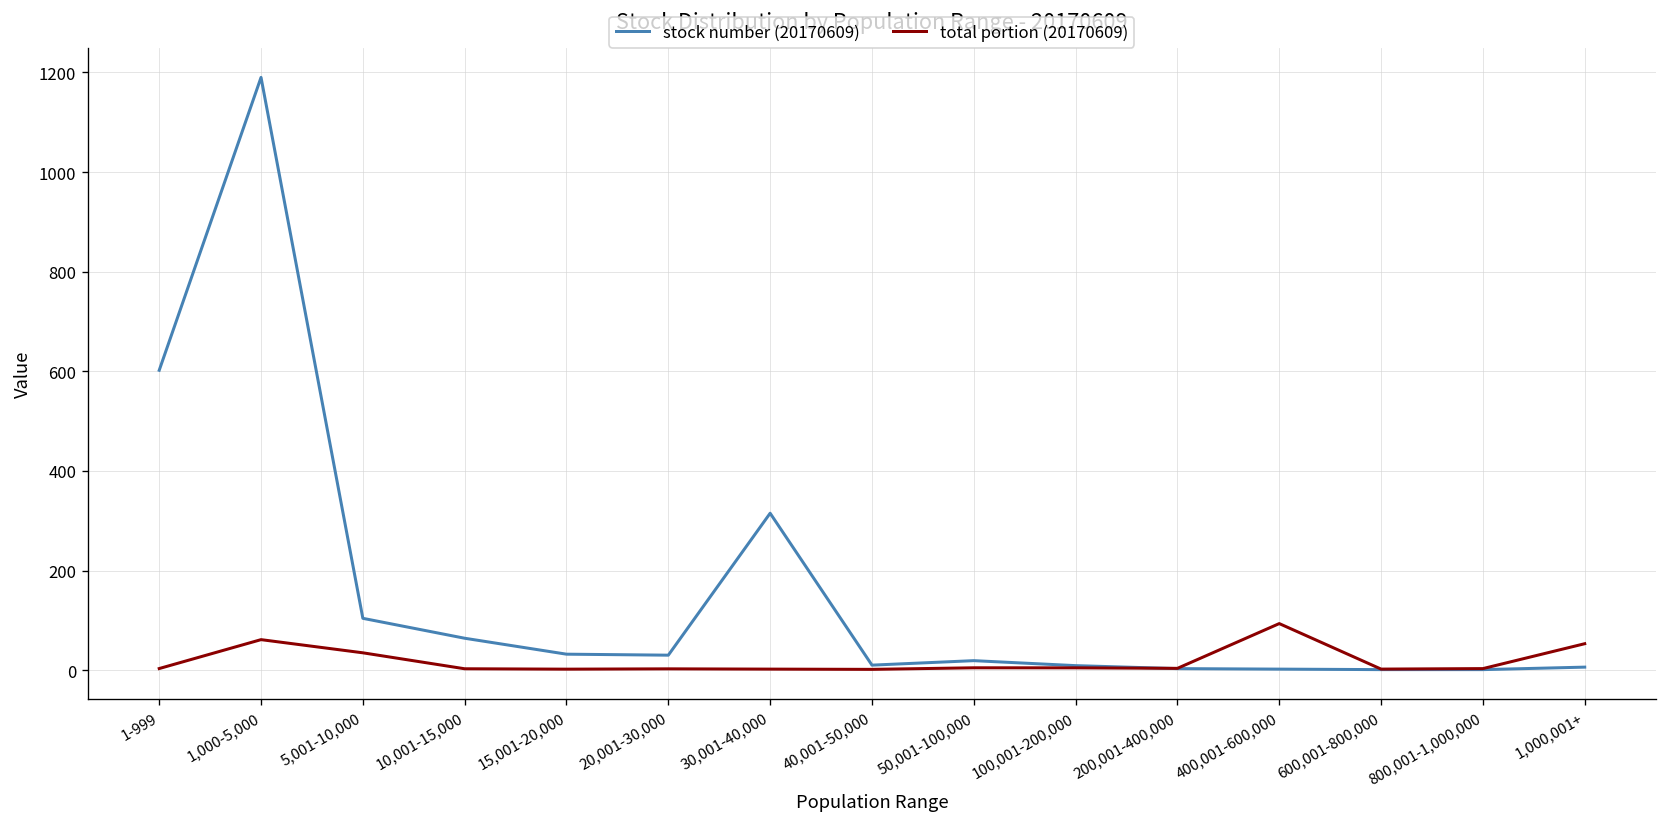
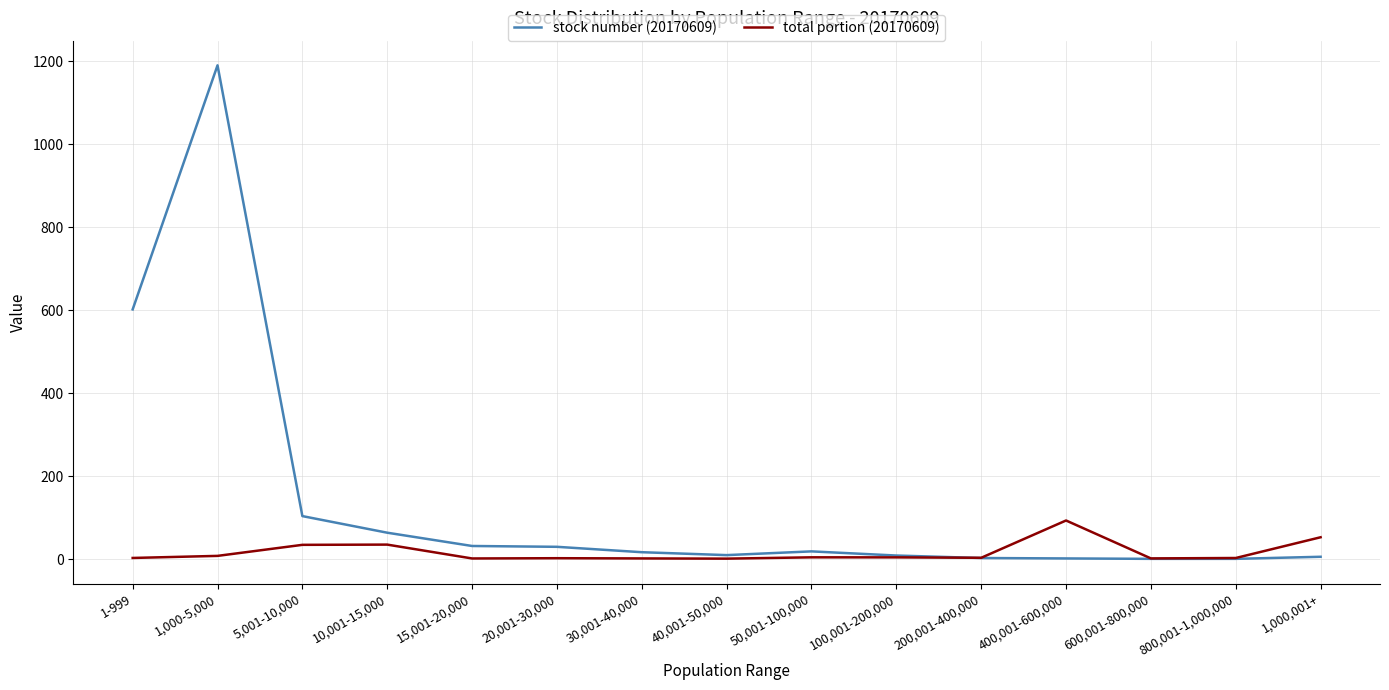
total portion (20170609), 1,000-5,000: 60 -> 10
total portion (20170609), 10,001-15,000: 0 -> 40
stock number (20170609), 30,001-40,000: 320 -> 20
